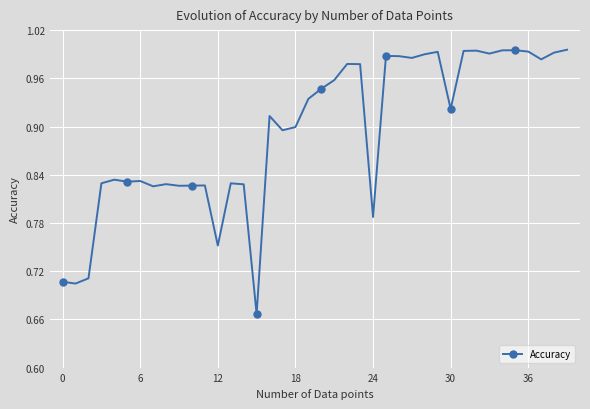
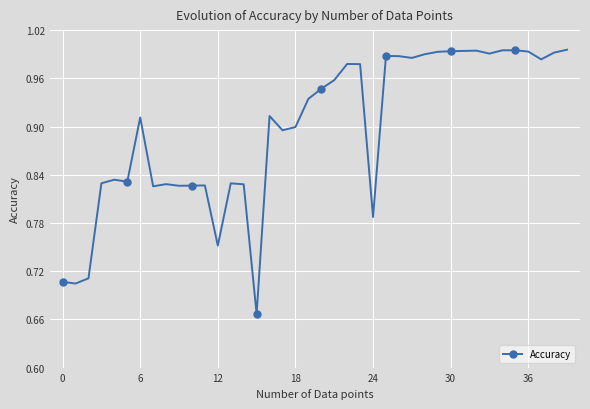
6: 0.83 -> 0.91
30: 0.92 -> 0.99
